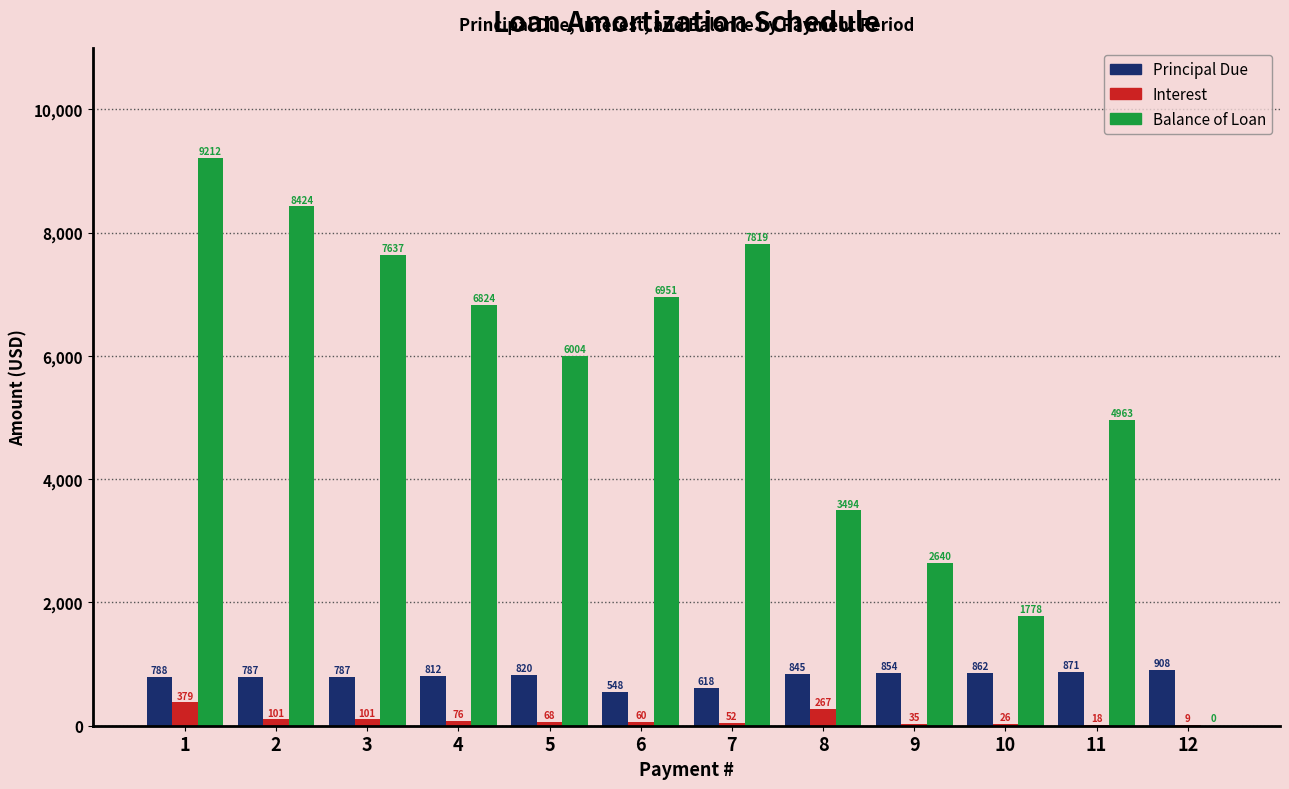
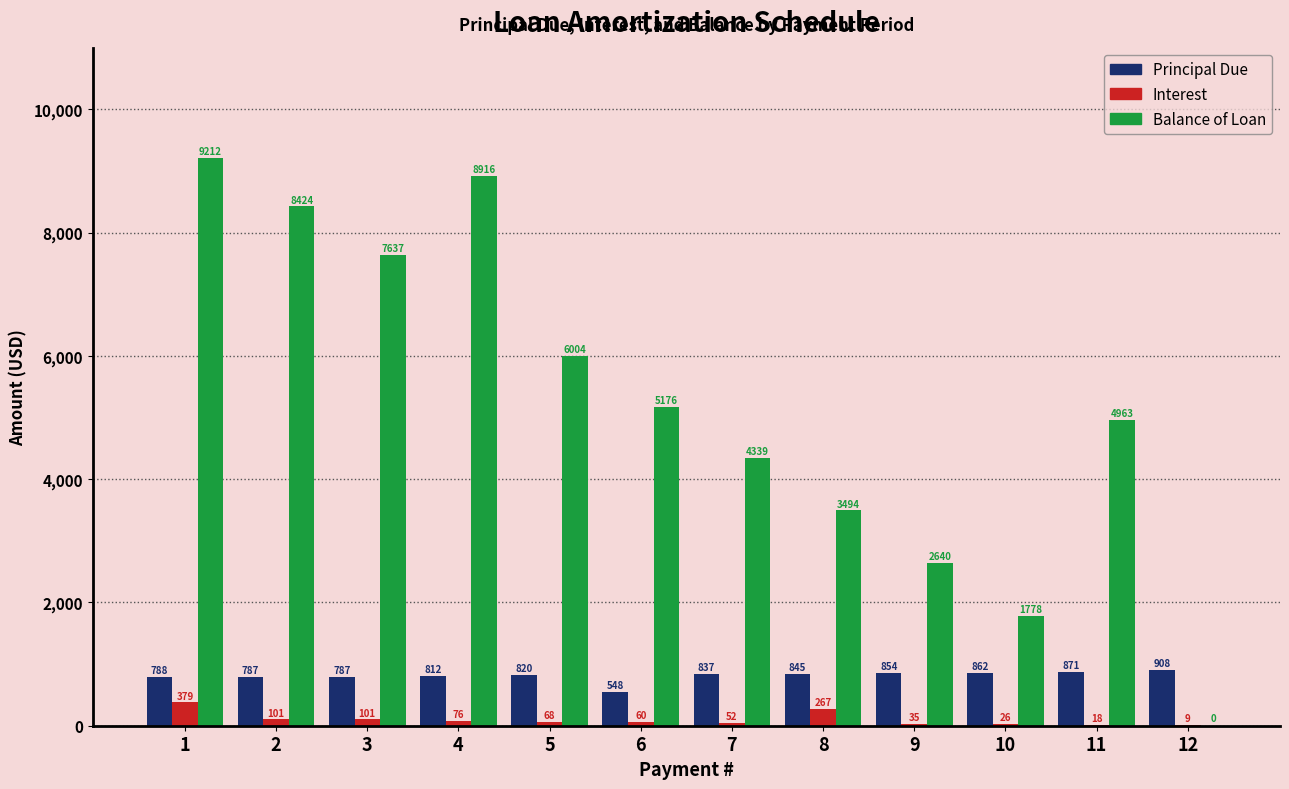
Balance of Loan, 4: 6824 -> 8916
Balance of Loan, 6: 6951 -> 5176
Principal Due, 7: 618 -> 837
Balance of Loan, 7: 7819 -> 4339
